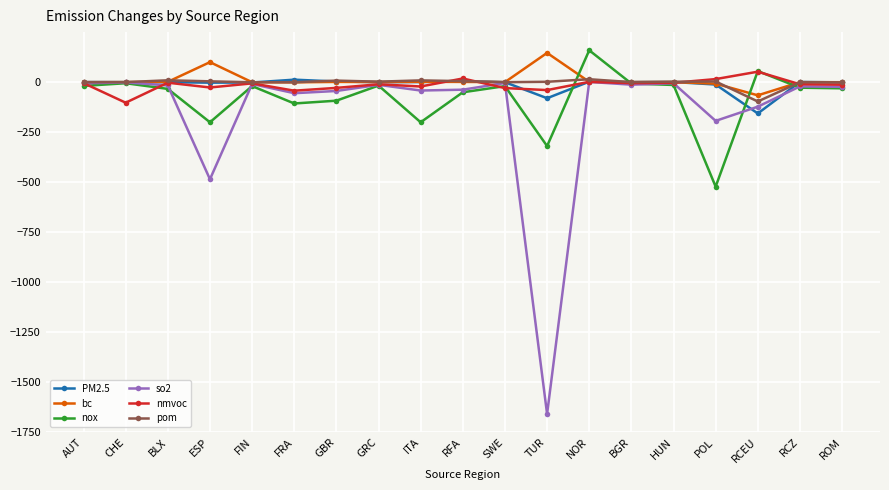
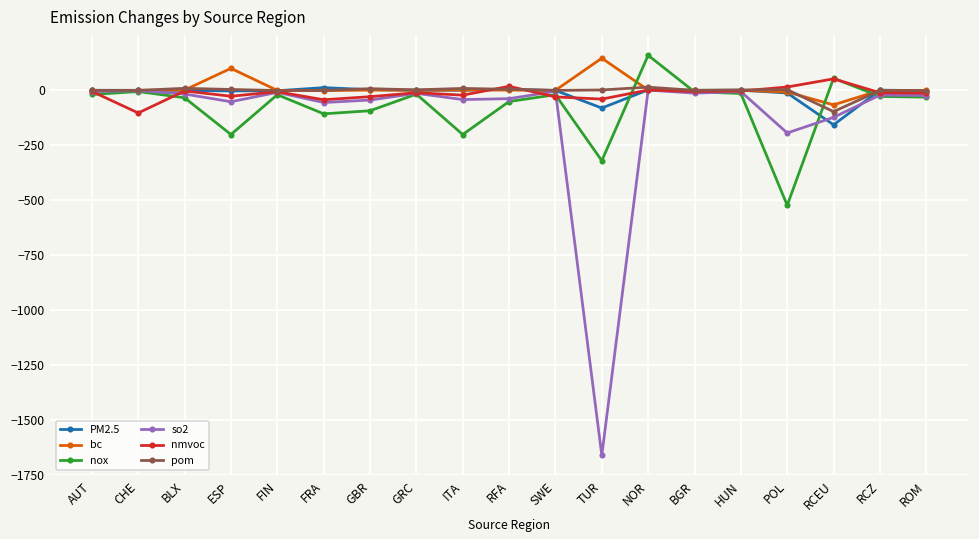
so2, ESP: -490 -> -50
